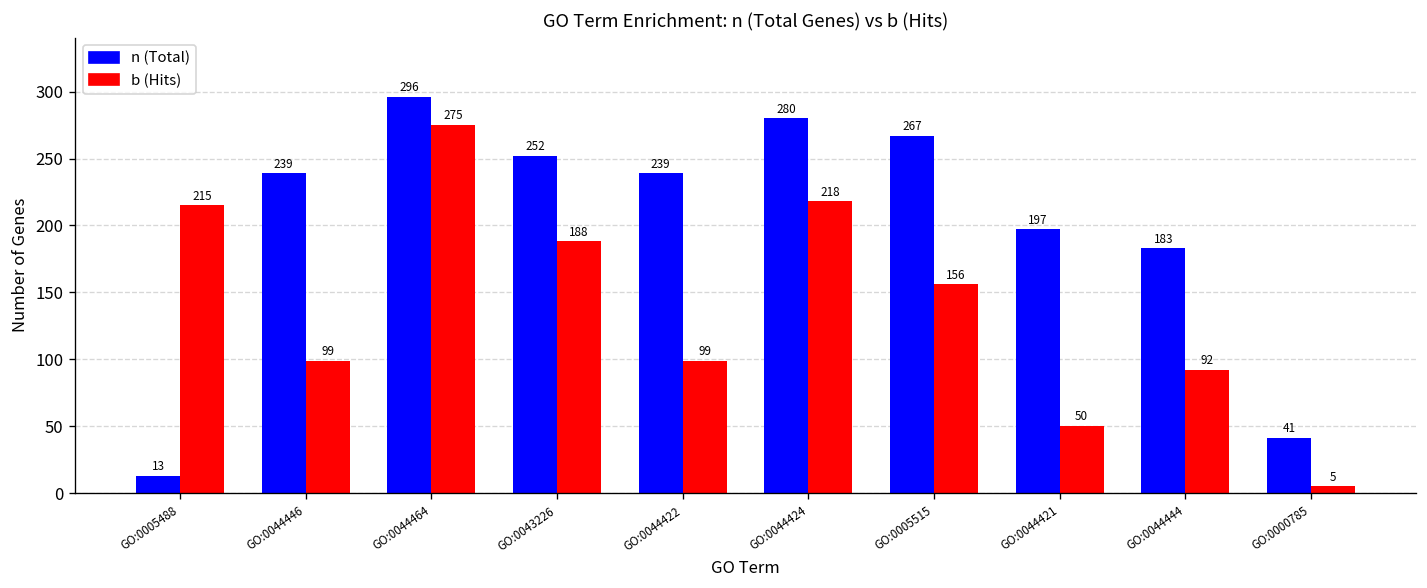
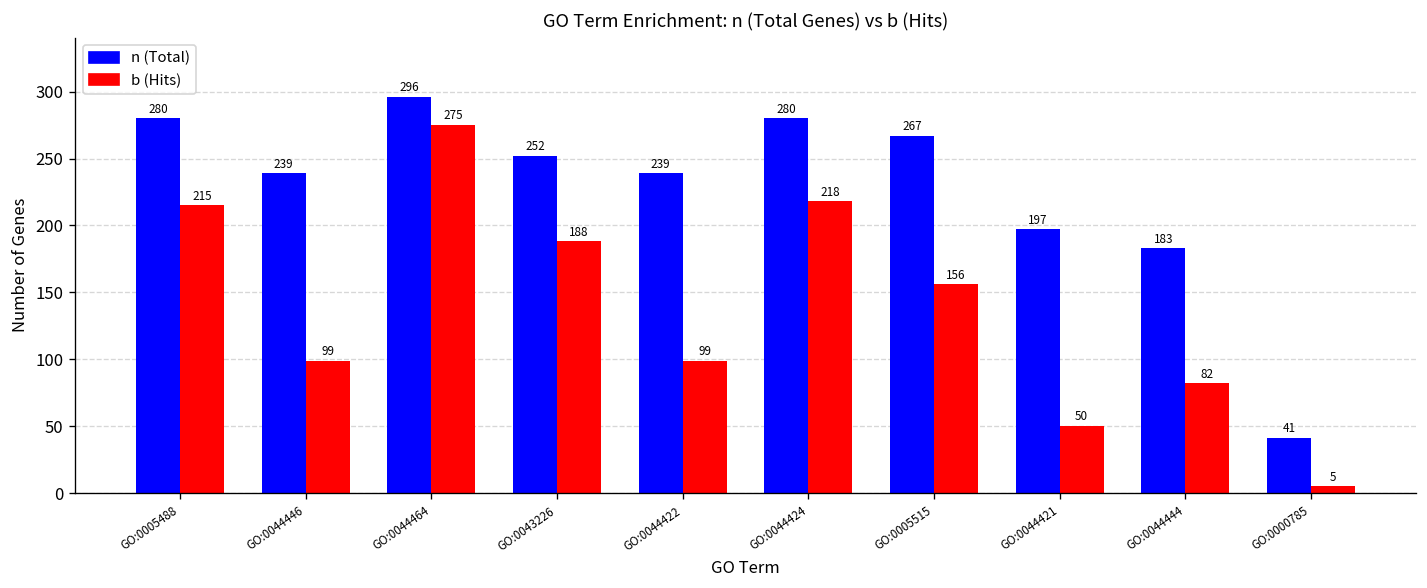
n (Total), GO:0005488: 13 -> 280
b (Hits), GO:0044444: 92 -> 82
